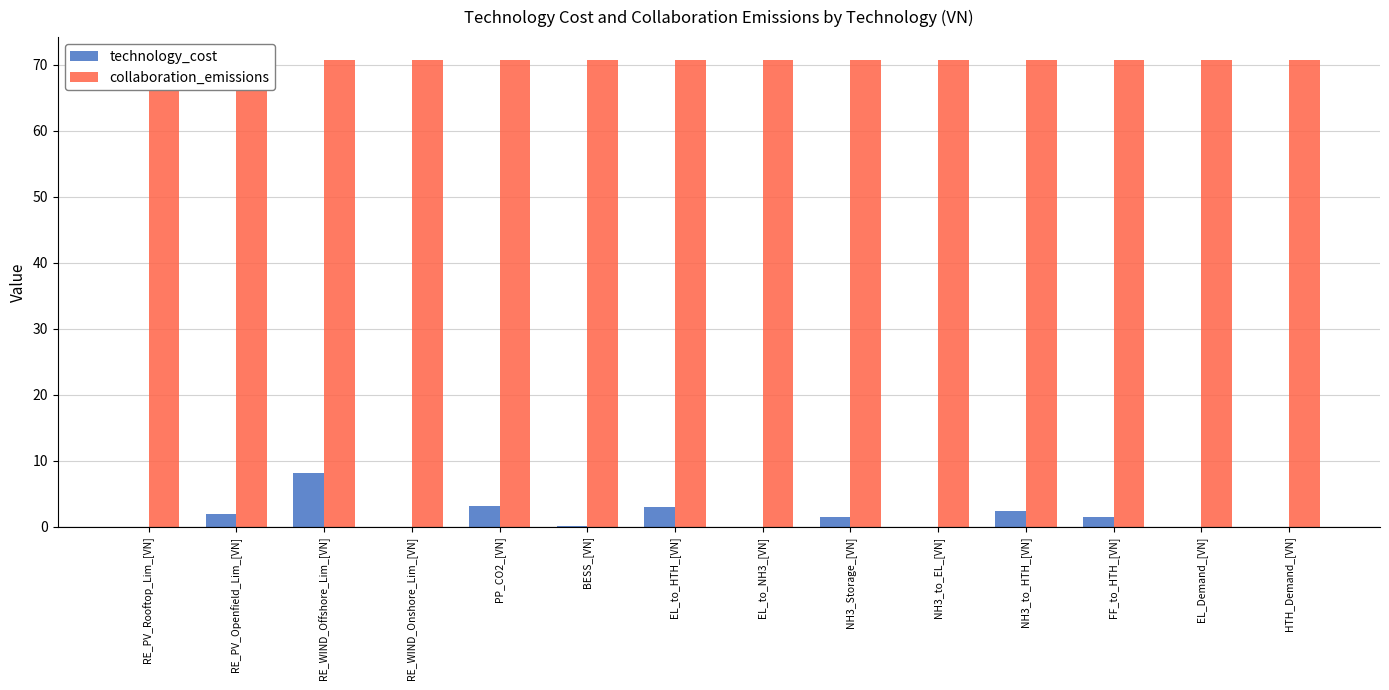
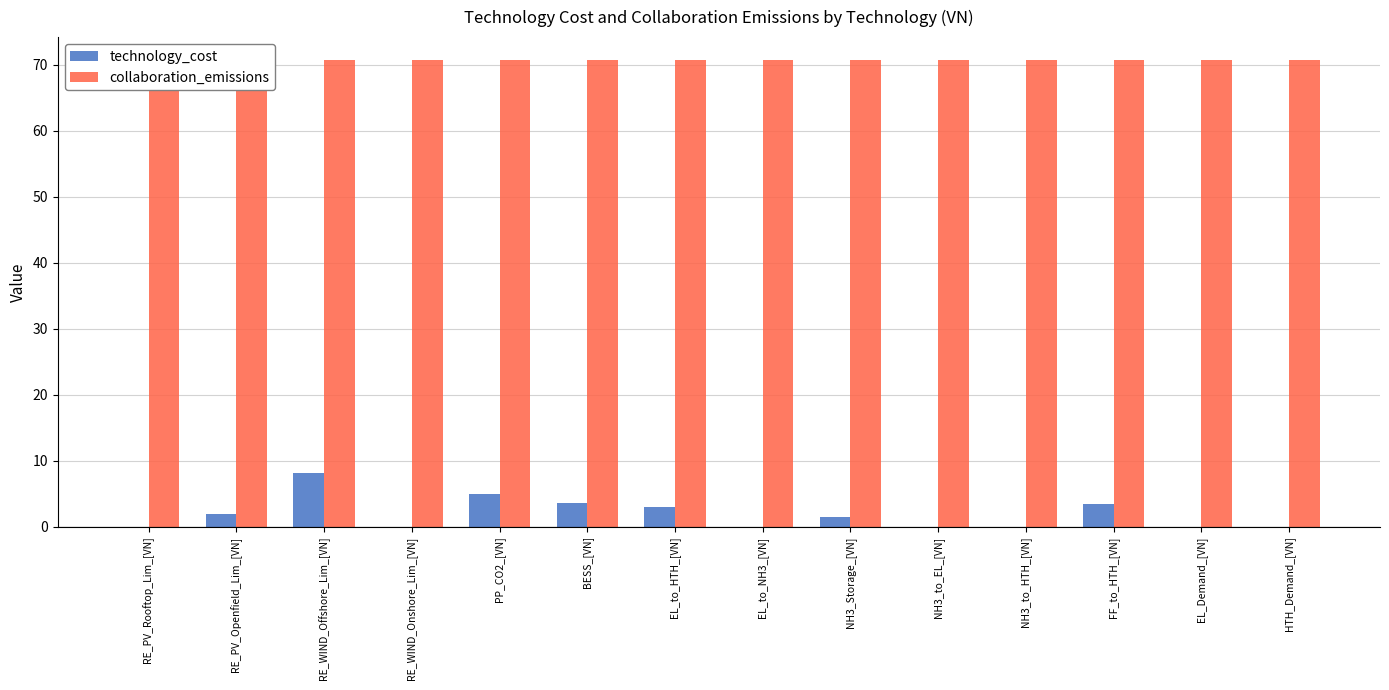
technology_cost, PP_CO2_[VN]: 3 -> 5
technology_cost, BESS_[VN]: 0 -> 4
technology_cost, NH3_to_HTH_[VN]: 2 -> 0
technology_cost, FF_to_HTH_[VN]: 1 -> 3
